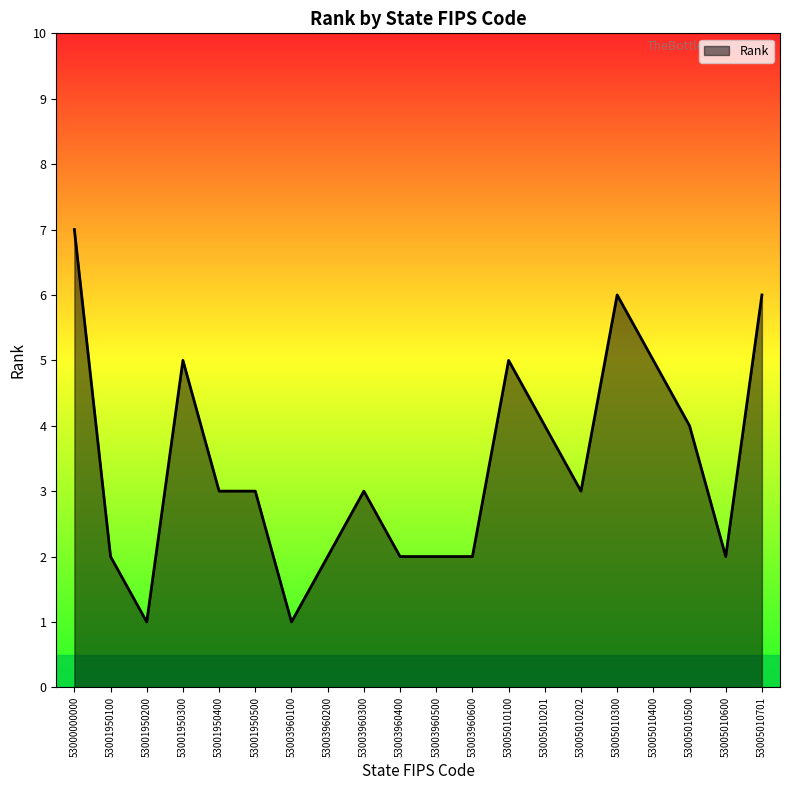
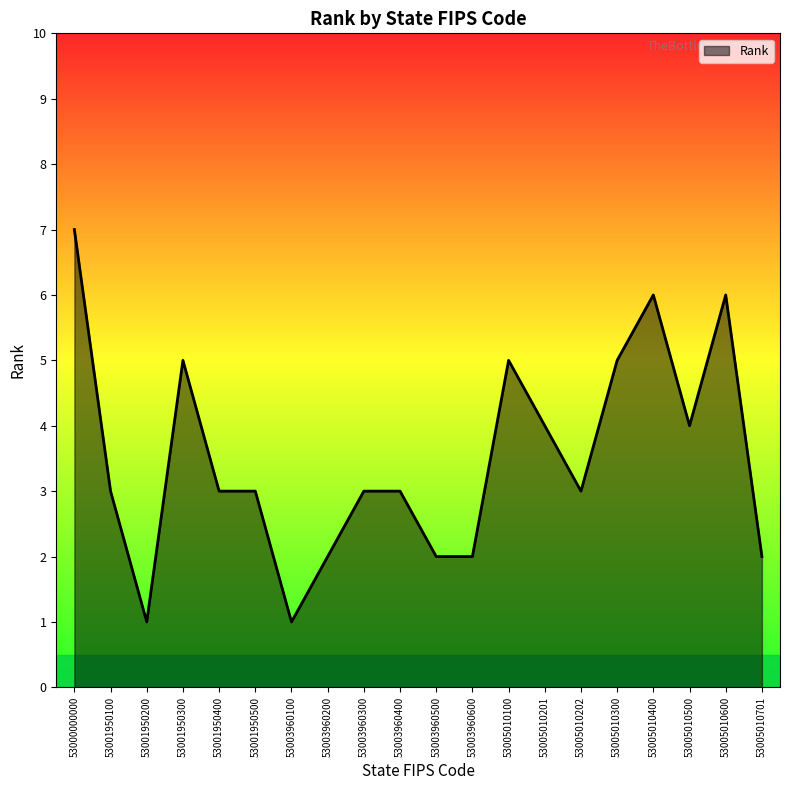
53001950100: 2 -> 3
53003960400: 2 -> 3
53005010300: 6 -> 5
53005010400: 5 -> 6
53005010600: 2 -> 6
53005010701: 6 -> 2
